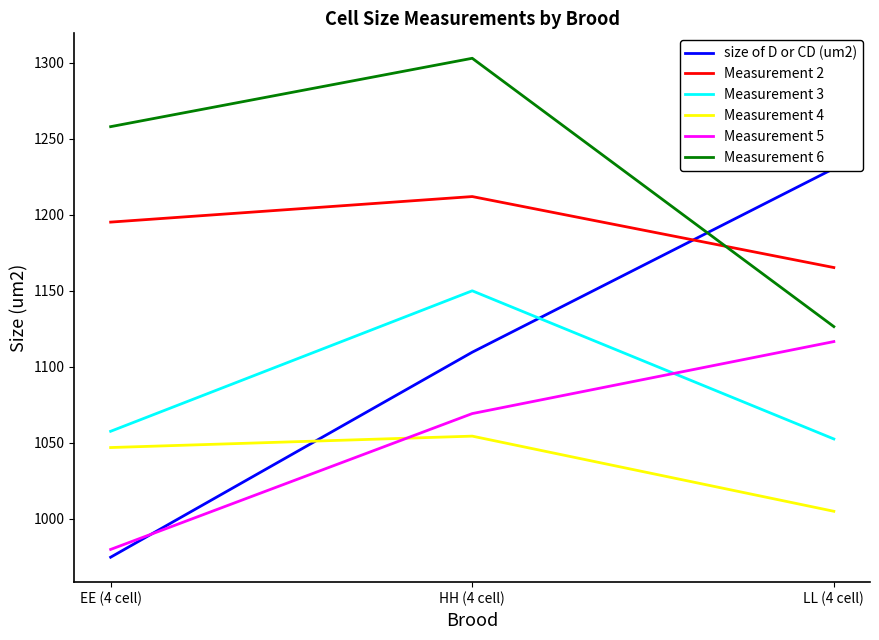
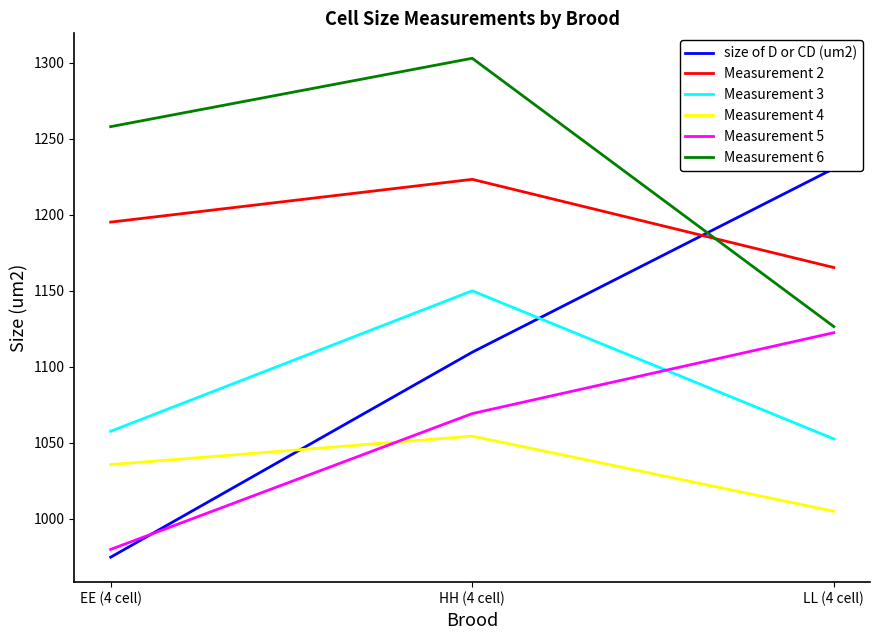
Measurement 4, EE (4 cell): 1047 -> 1036
Measurement 2, HH (4 cell): 1212 -> 1223
Measurement 5, LL (4 cell): 1117 -> 1122
